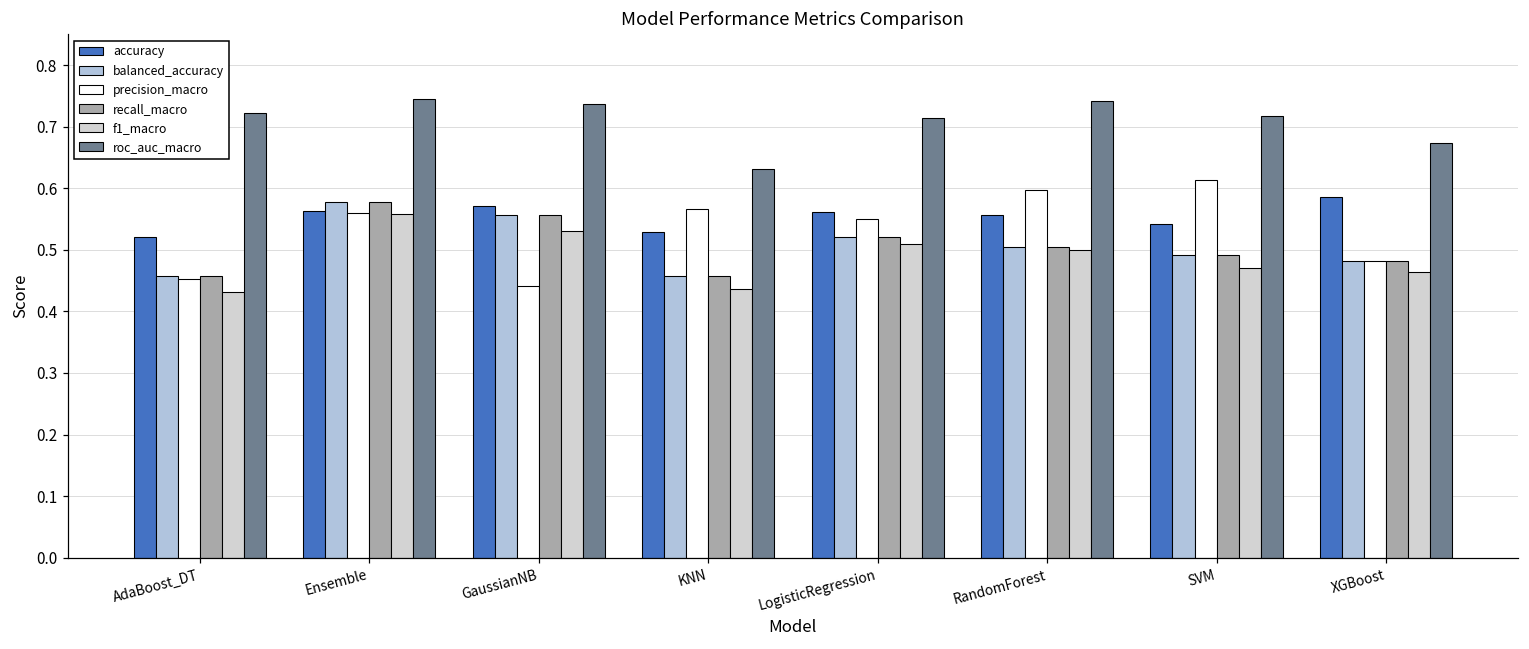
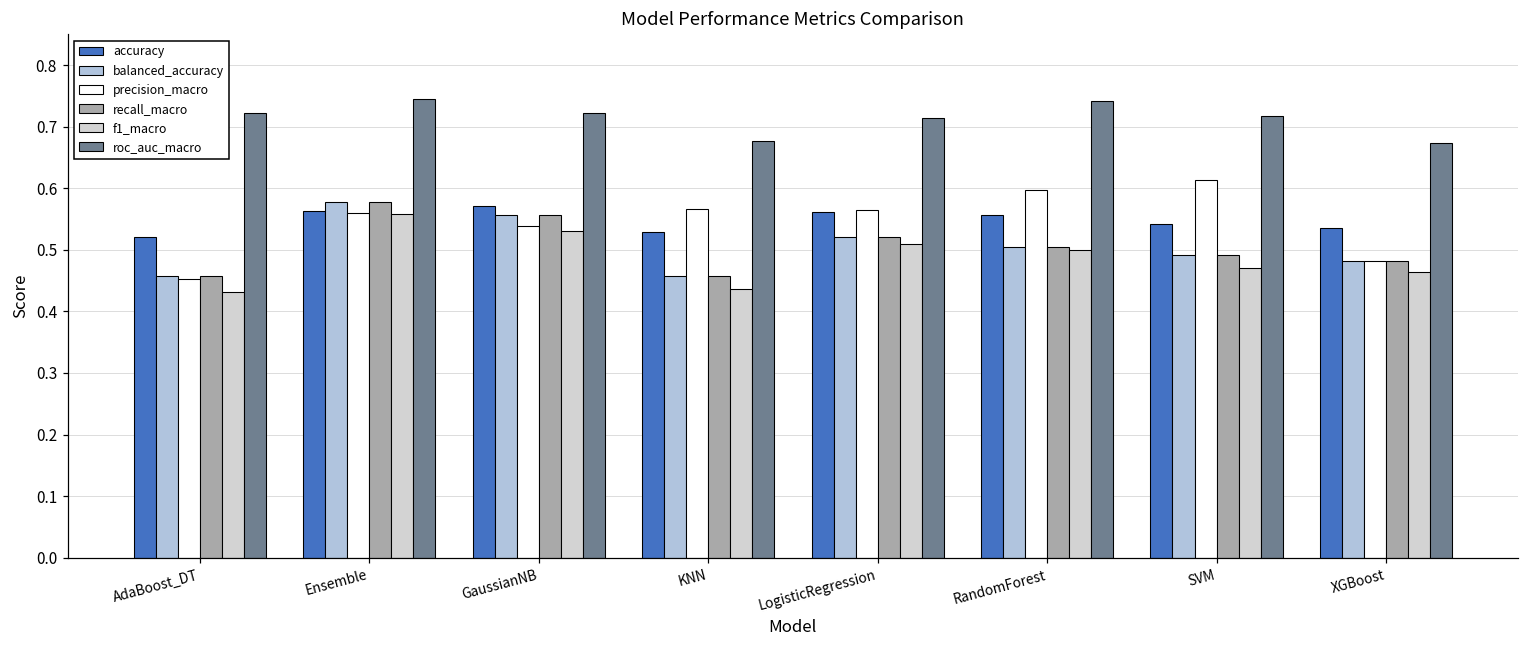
precision_macro, GaussianNB: 0.44 -> 0.54
roc_auc_macro, GaussianNB: 0.74 -> 0.72
roc_auc_macro, KNN: 0.63 -> 0.68
precision_macro, LogisticRegression: 0.55 -> 0.57
accuracy, XGBoost: 0.59 -> 0.54
